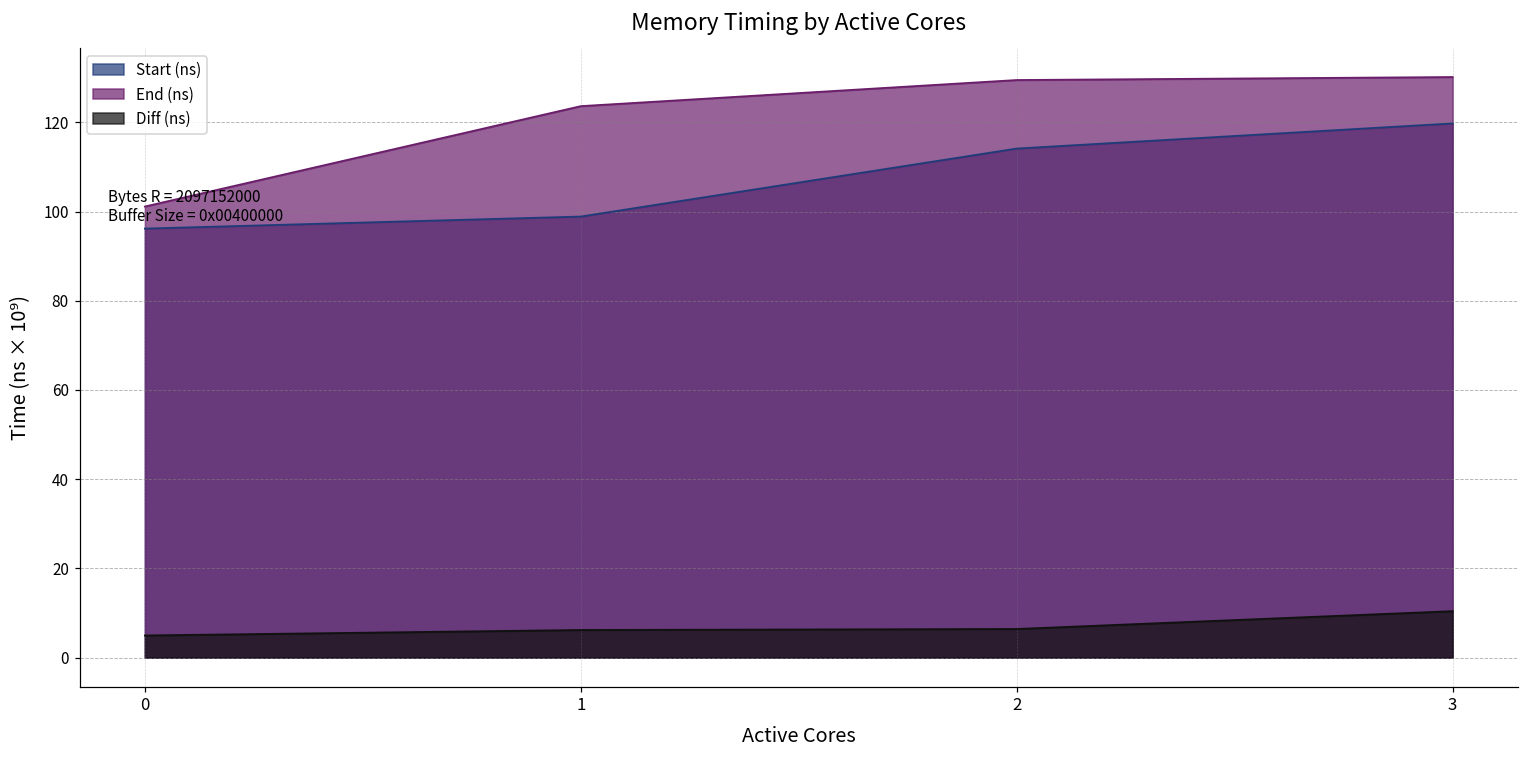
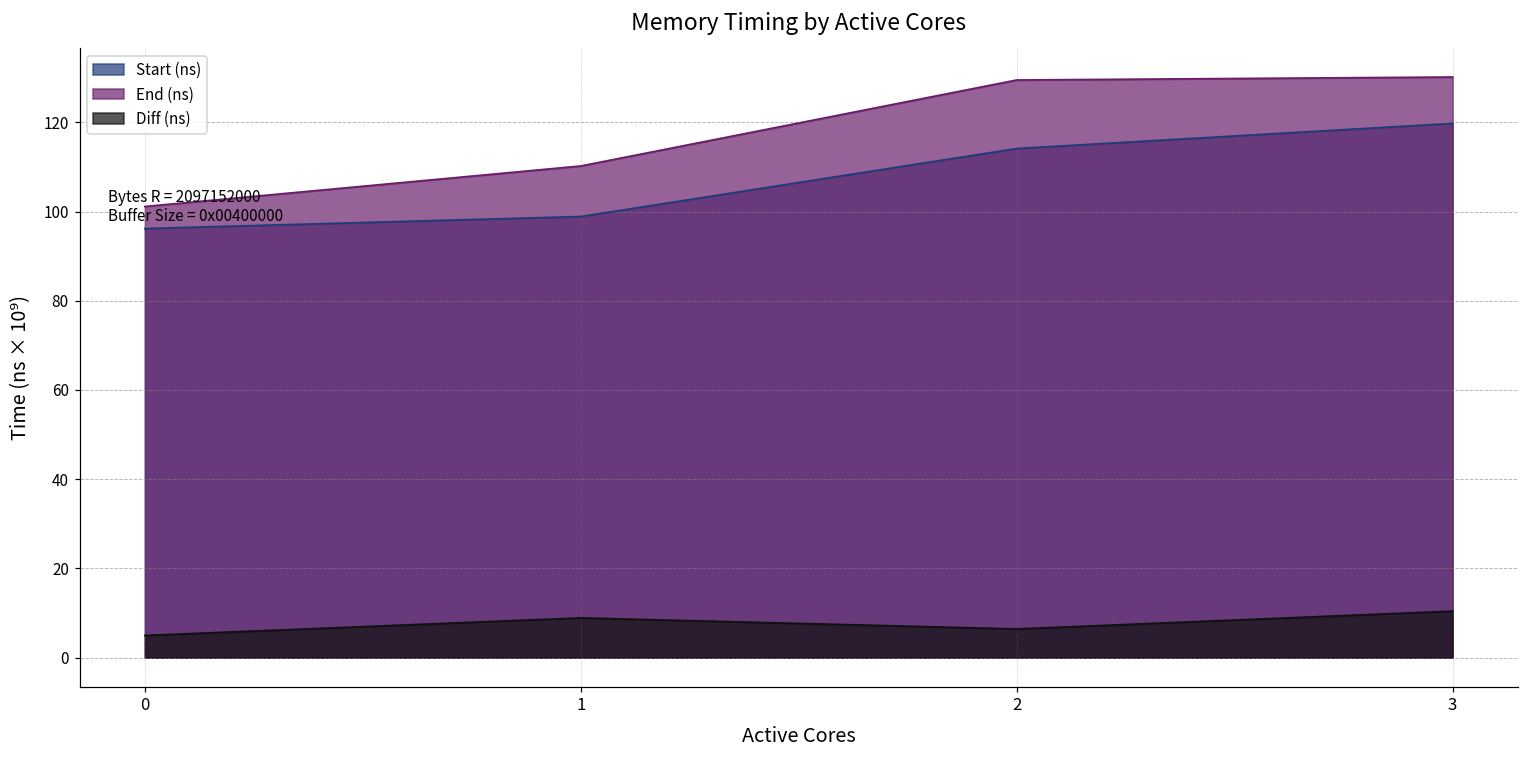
End (ns), 1: 124 -> 110
Diff (ns), 1: 6 -> 9
